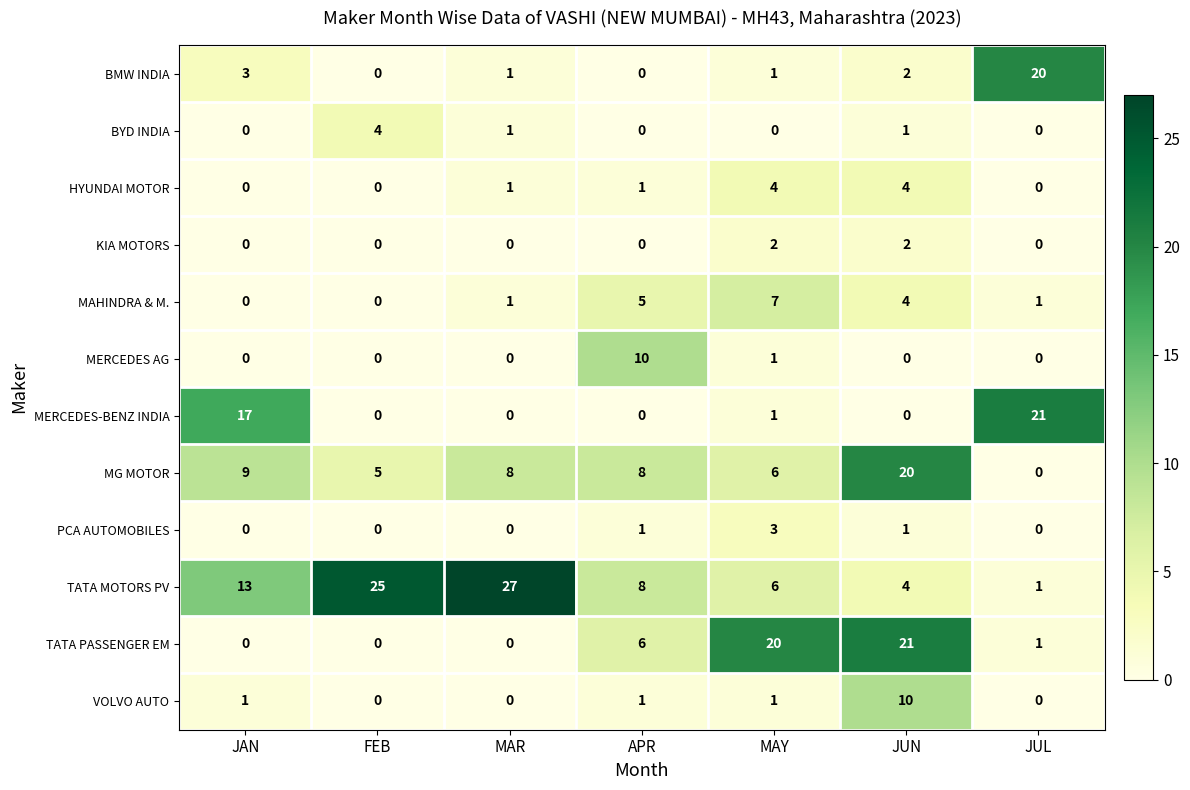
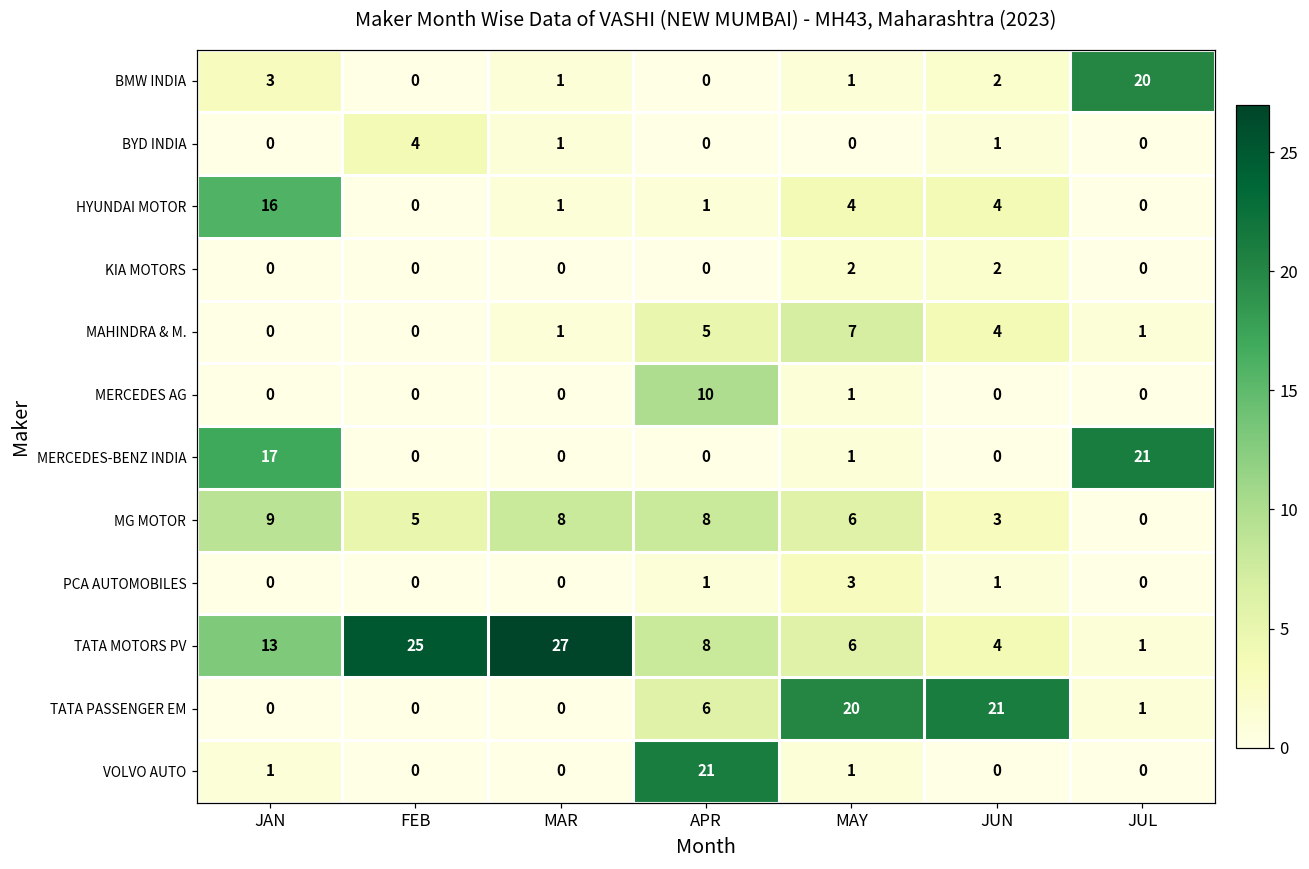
HYUNDAI MOTOR, JAN: 0 -> 16
MG MOTOR, JUN: 20 -> 3
VOLVO AUTO, APR: 1 -> 21
VOLVO AUTO, JUN: 10 -> 0
